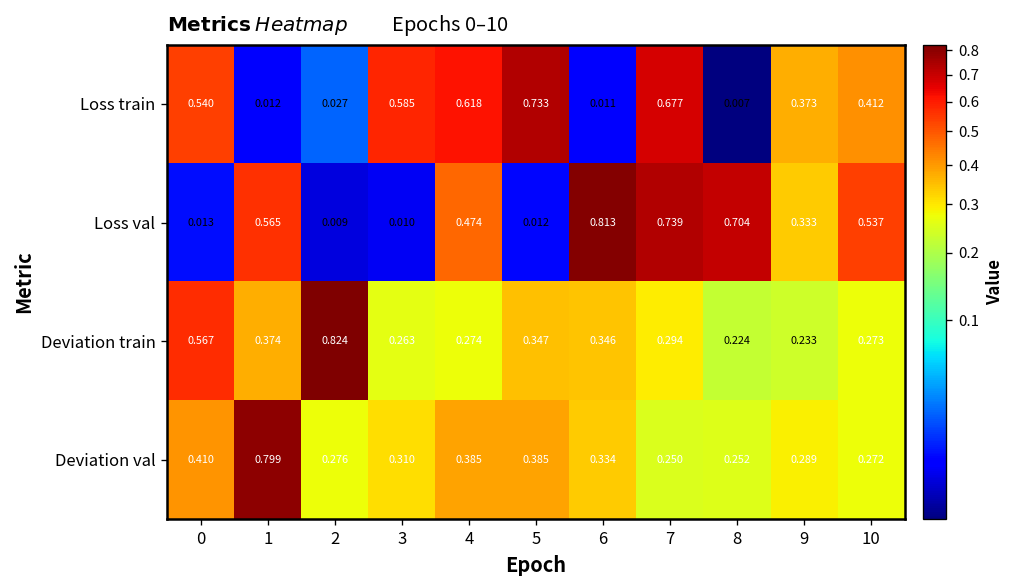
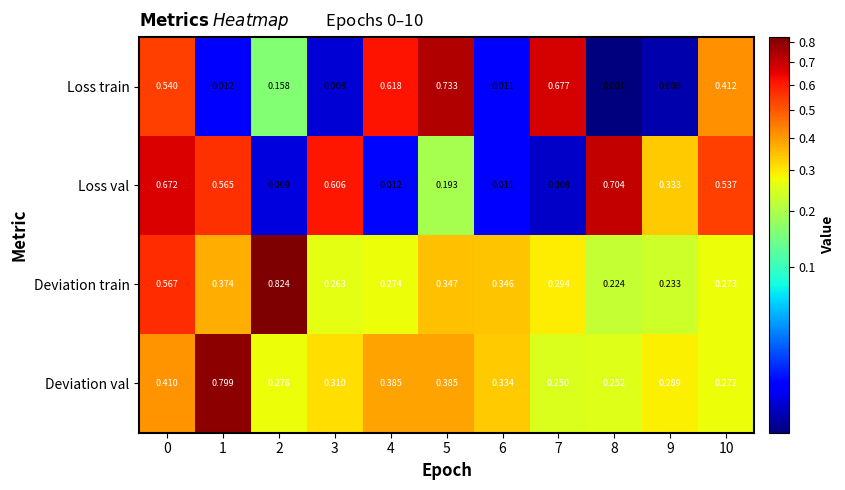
Loss train, 2: 0.027 -> 0.158
Loss train, 3: 0.585 -> 0.008
Loss train, 9: 0.373 -> 0.008
Loss val, 0: 0.013 -> 0.672
Loss val, 3: 0.010 -> 0.606
Loss val, 4: 0.474 -> 0.012
Loss val, 5: 0.012 -> 0.193
Loss val, 6: 0.813 -> 0.011
Loss val, 7: 0.739 -> 0.008
